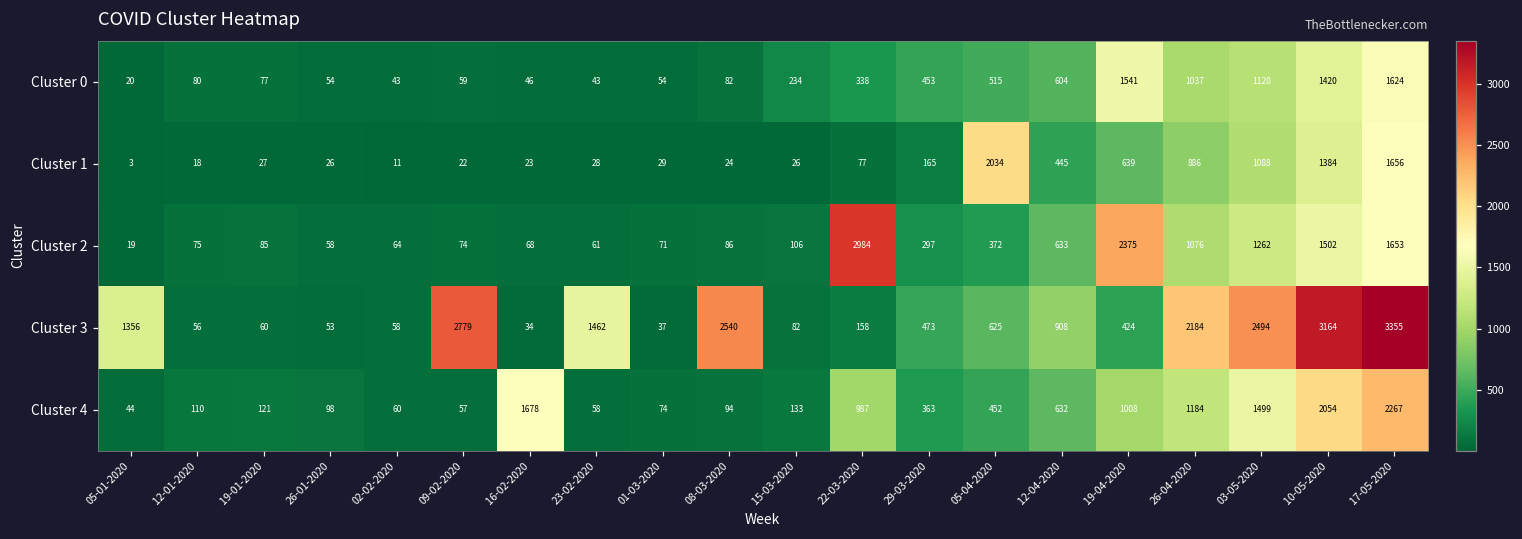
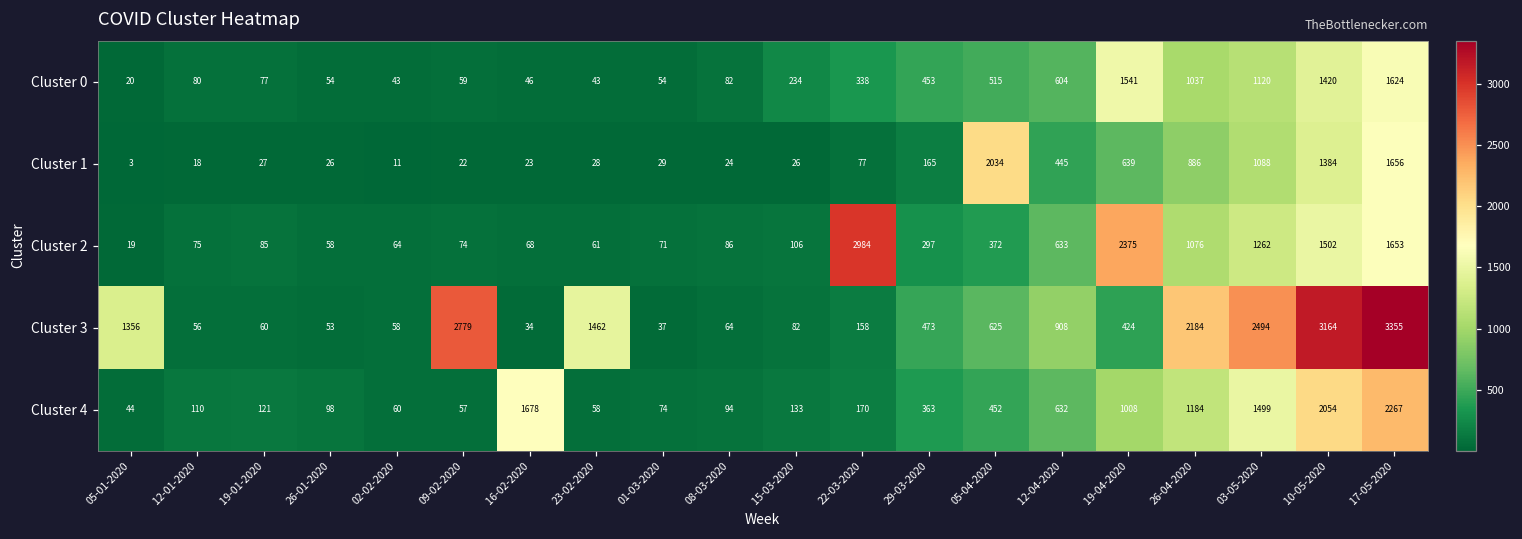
Cluster 3, 08-03-2020: 2540 -> 64
Cluster 4, 22-03-2020: 987 -> 170
